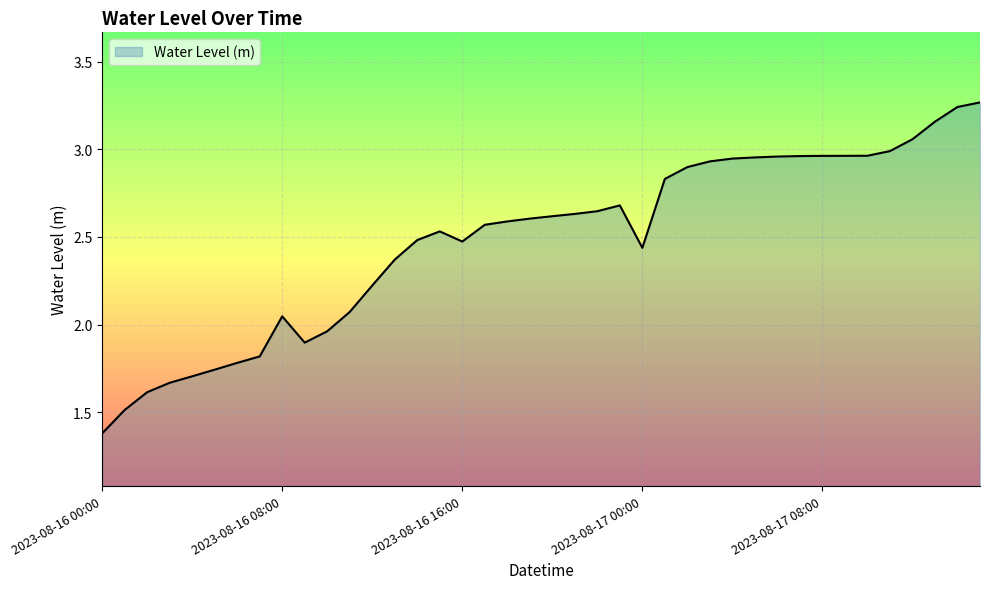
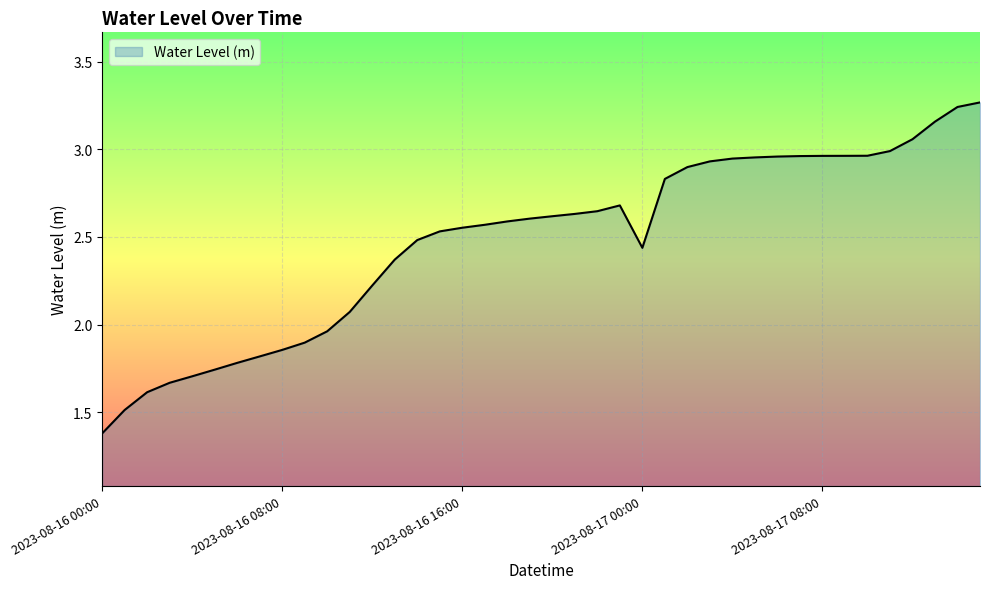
2023-08-16 08:00: 2.05 -> 1.86
2023-08-16 16:00: 2.47 -> 2.55
